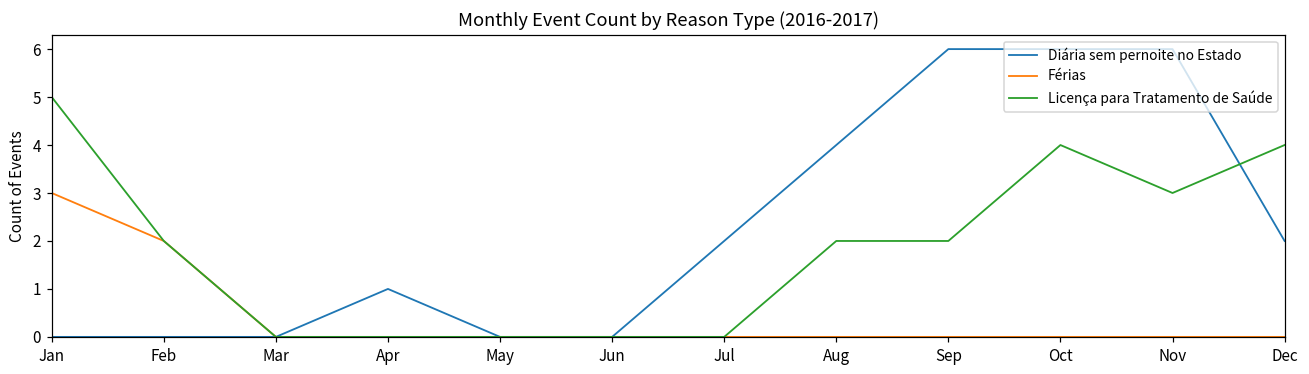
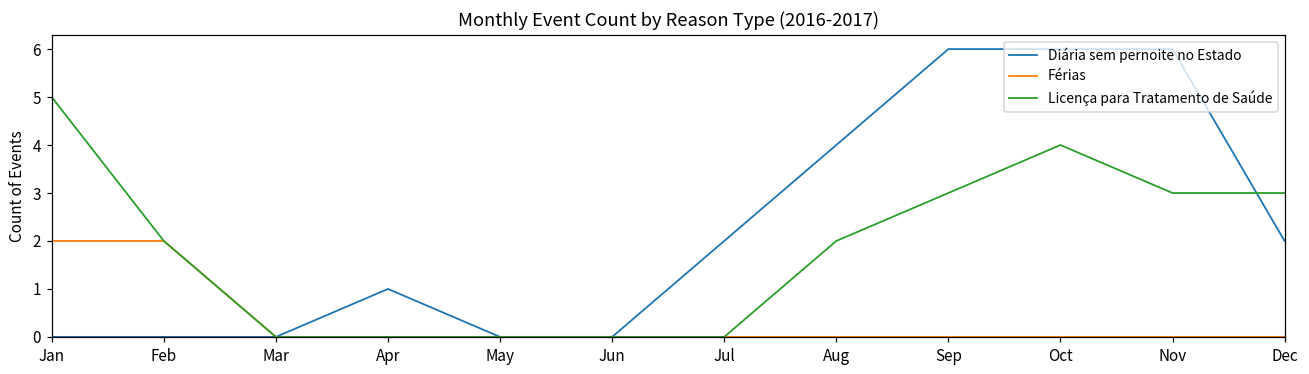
Férias, Jan: 3 -> 2
Licença para Tratamento de Saúde, Sep: 2 -> 3
Licença para Tratamento de Saúde, Dec: 4 -> 3
